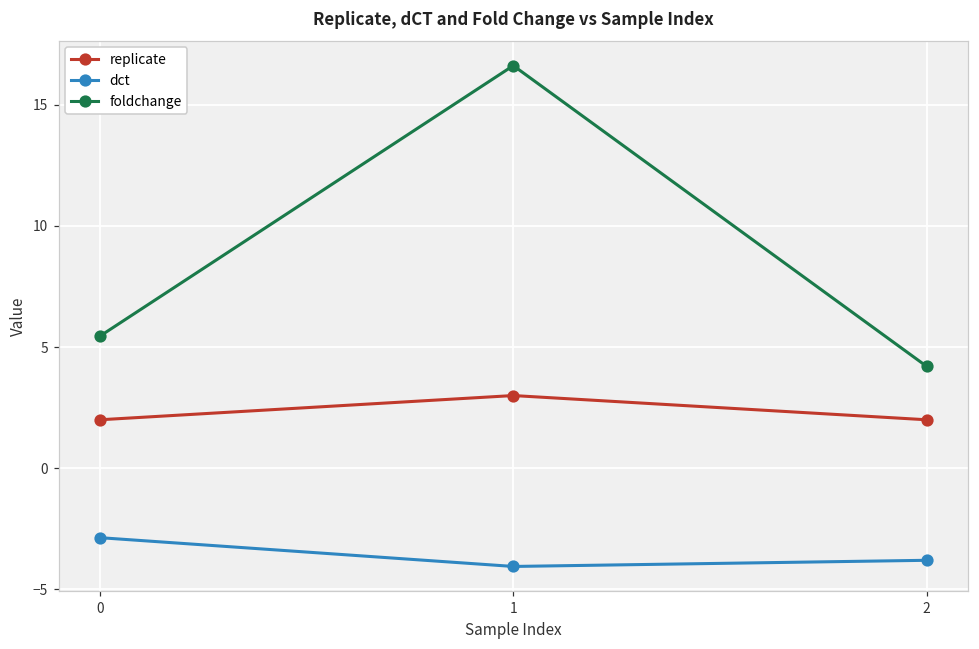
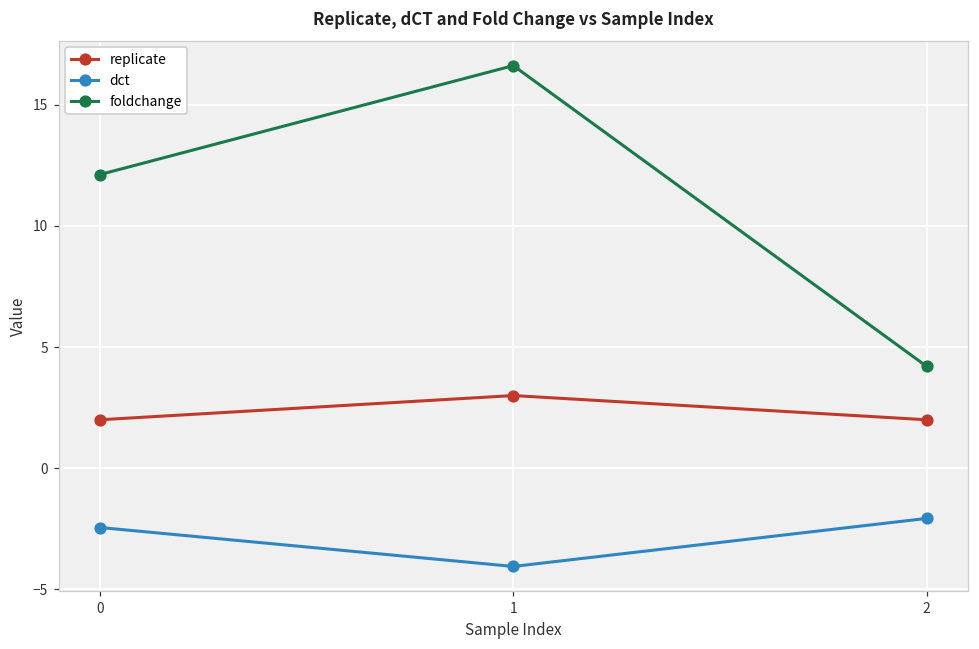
dct, 0: -2.9 -> -2.4
foldchange, 0: 5.5 -> 12.1
dct, 2: -3.8 -> -2.1
